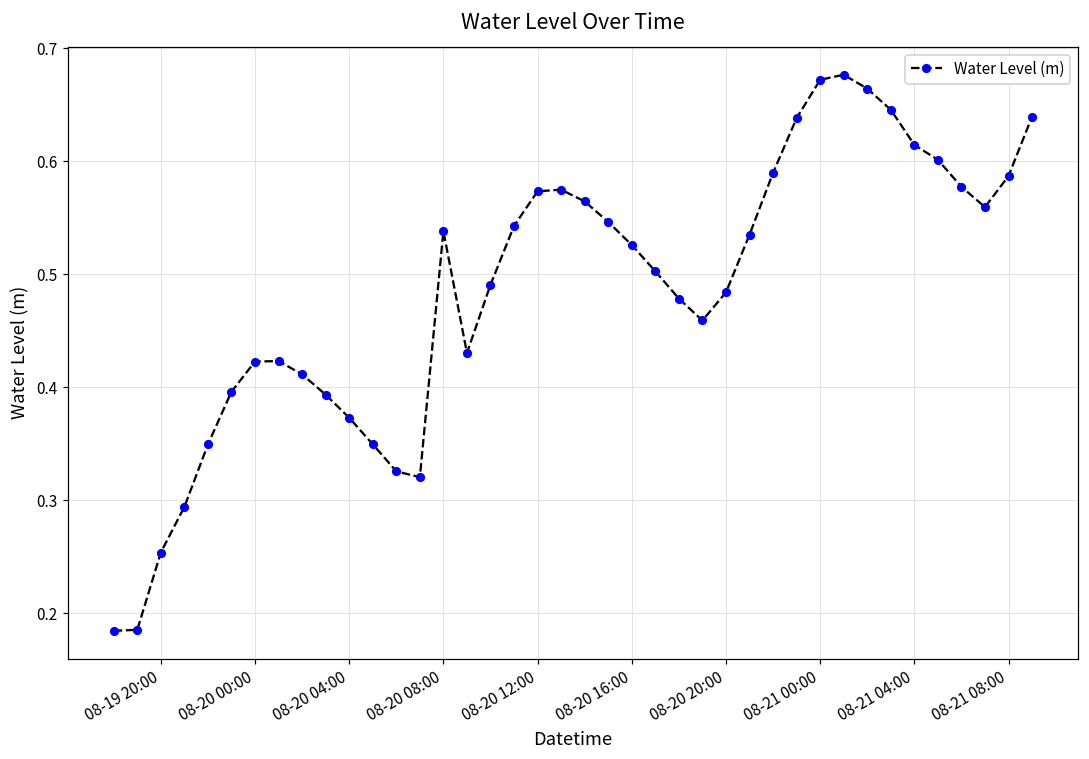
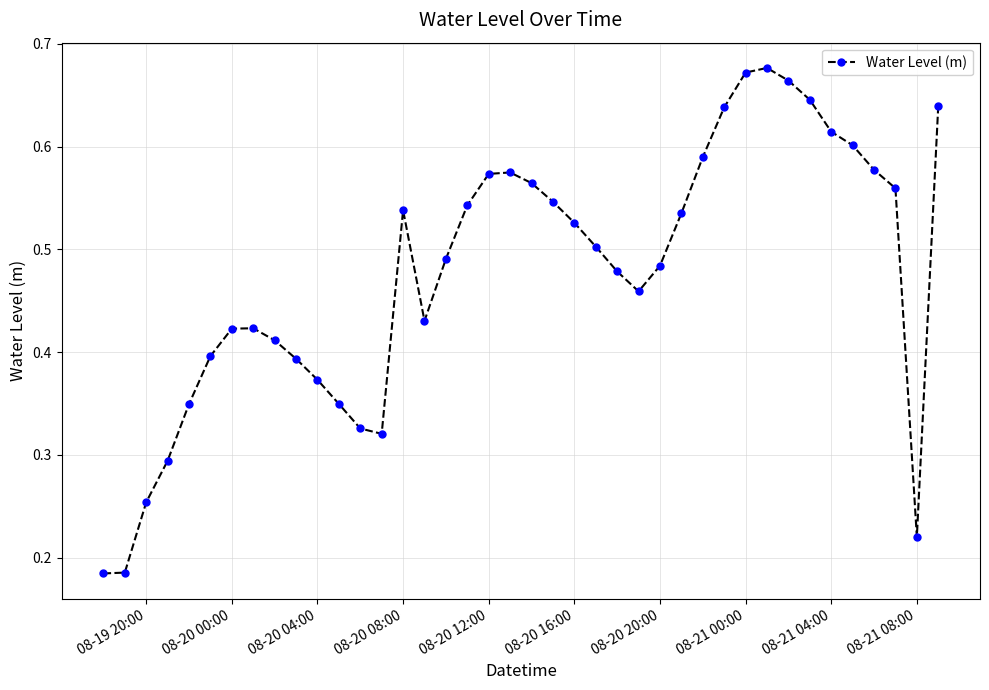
08-21 08:00: 0.587 -> 0.220
